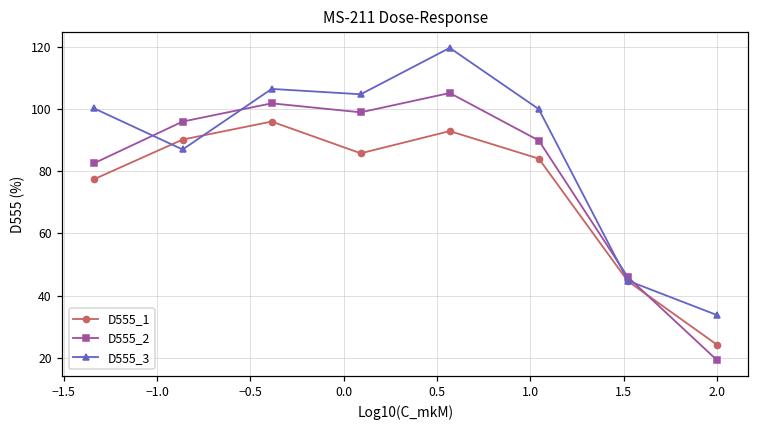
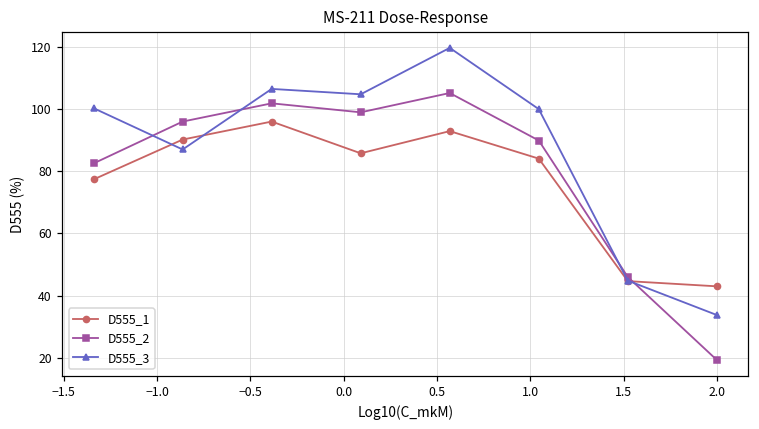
D555_1, 2.0: 24 -> 43
